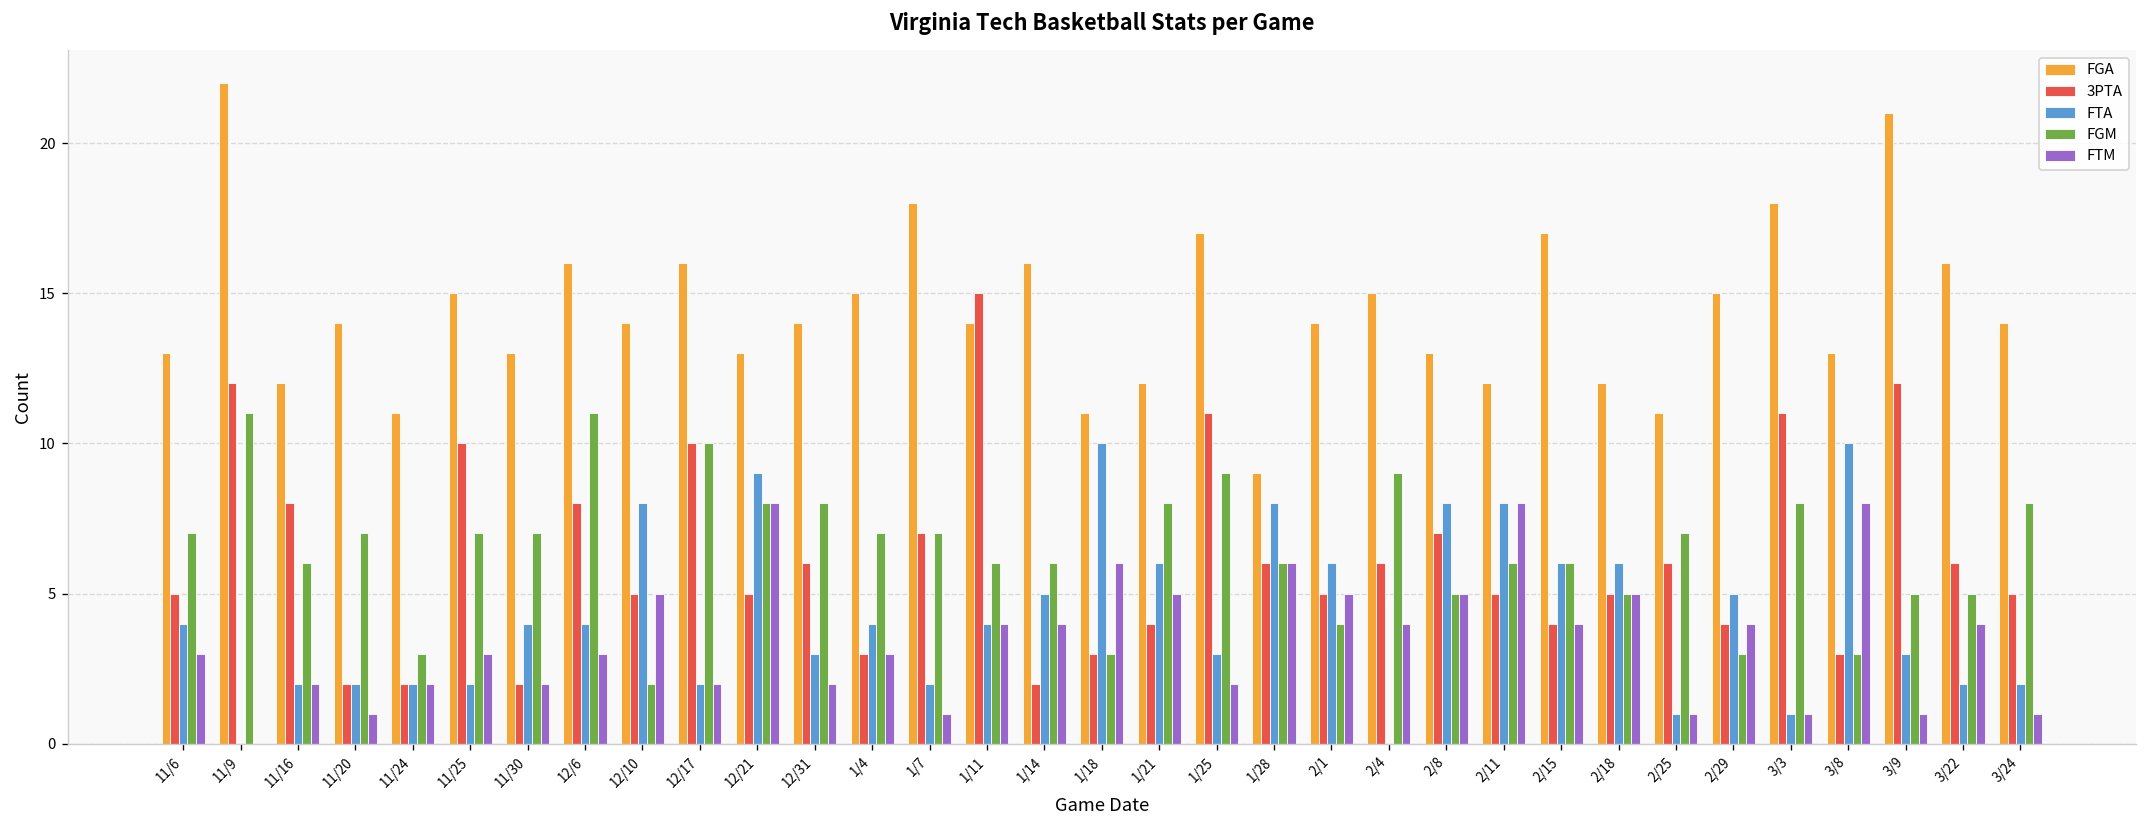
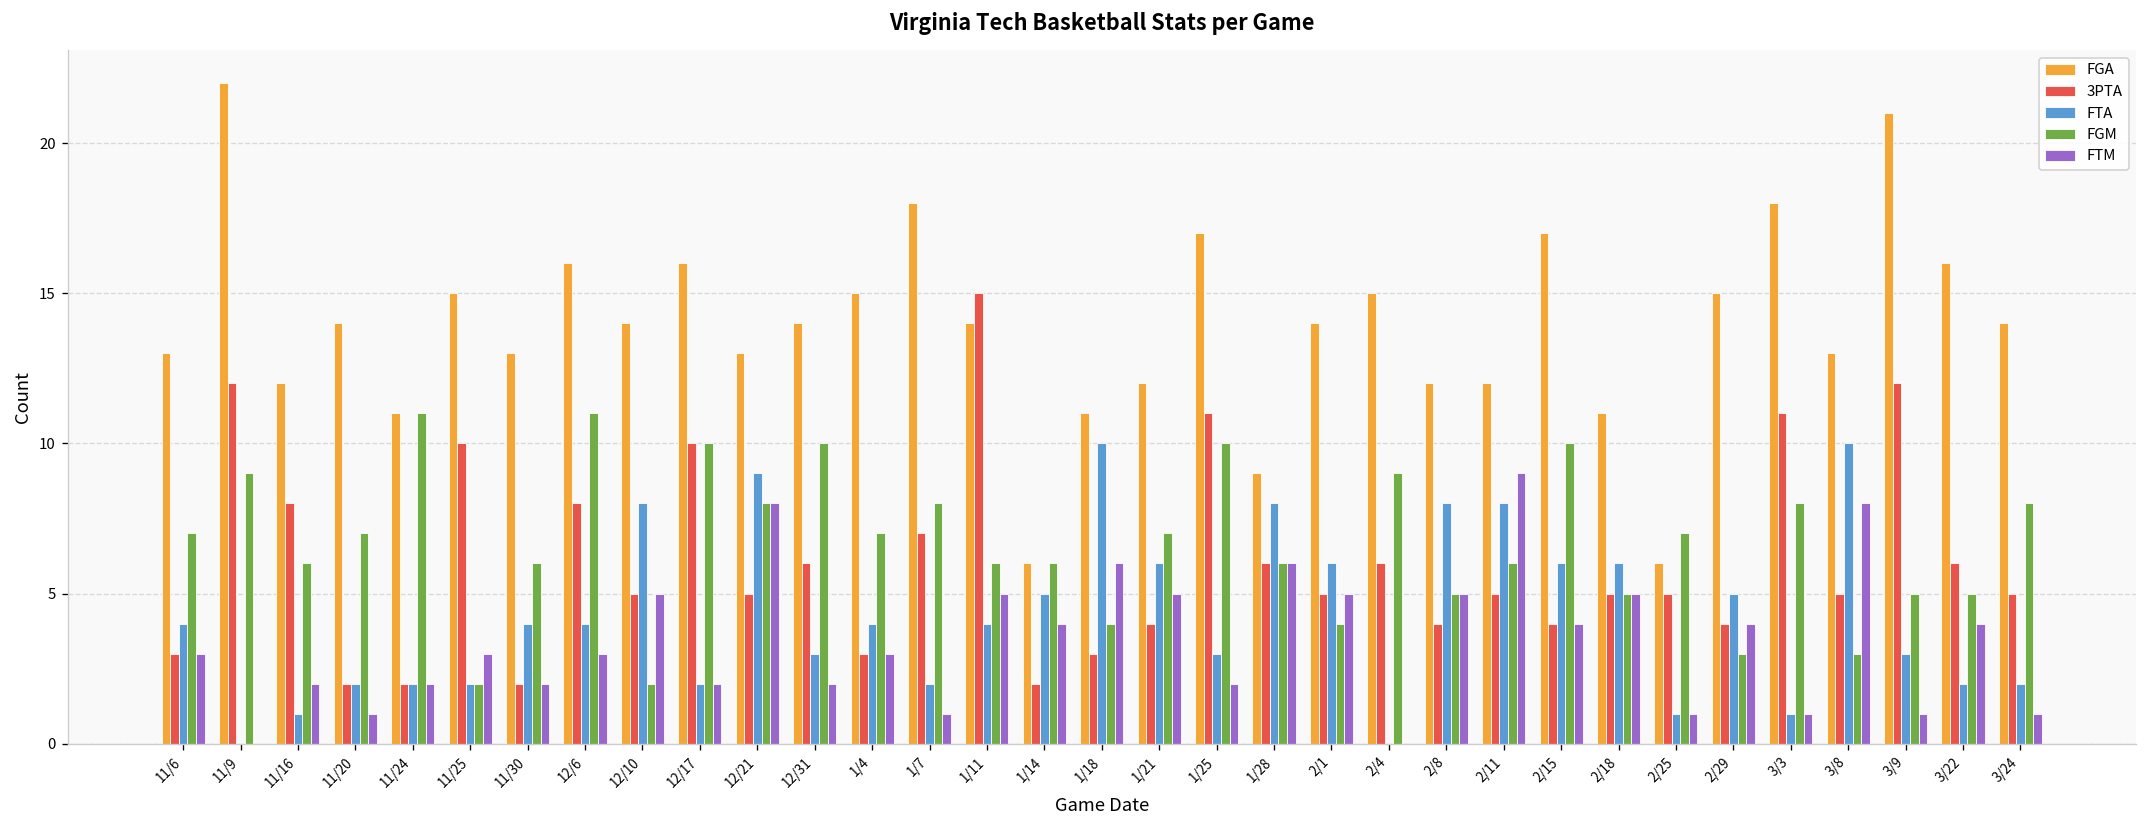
3PTA, 11/6: 5 -> 3
FGM, 11/9: 11 -> 9
FTA, 11/16: 2 -> 1
FGM, 11/24: 3 -> 11
FGM, 11/25: 7 -> 2
FGM, 11/30: 7 -> 6
FGM, 12/31: 8 -> 10
FGM, 1/7: 7 -> 8
FTM, 1/11: 4 -> 5
FGA, 1/14: 16 -> 6
FGM, 1/18: 3 -> 4
FGM, 1/21: 8 -> 7
FGM, 1/25: 9 -> 10
FTM, 2/4: 4 -> 0
FGA, 2/8: 13 -> 12
3PTA, 2/8: 7 -> 4
FTM, 2/11: 8 -> 9
FGM, 2/15: 6 -> 10
FGA, 2/18: 12 -> 11
FGA, 2/25: 11 -> 6
3PTA, 2/25: 6 -> 5
3PTA, 3/8: 3 -> 5
